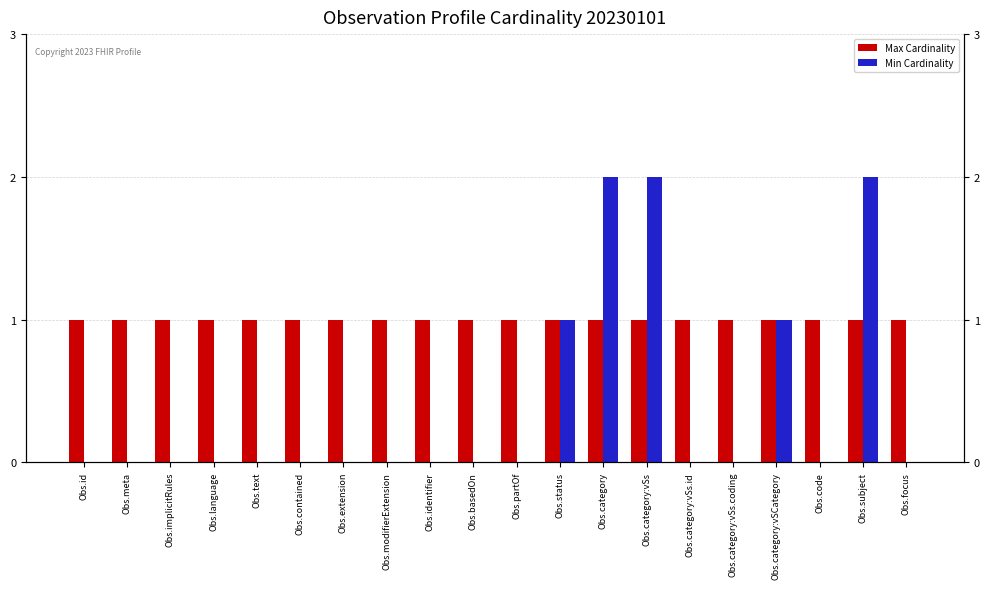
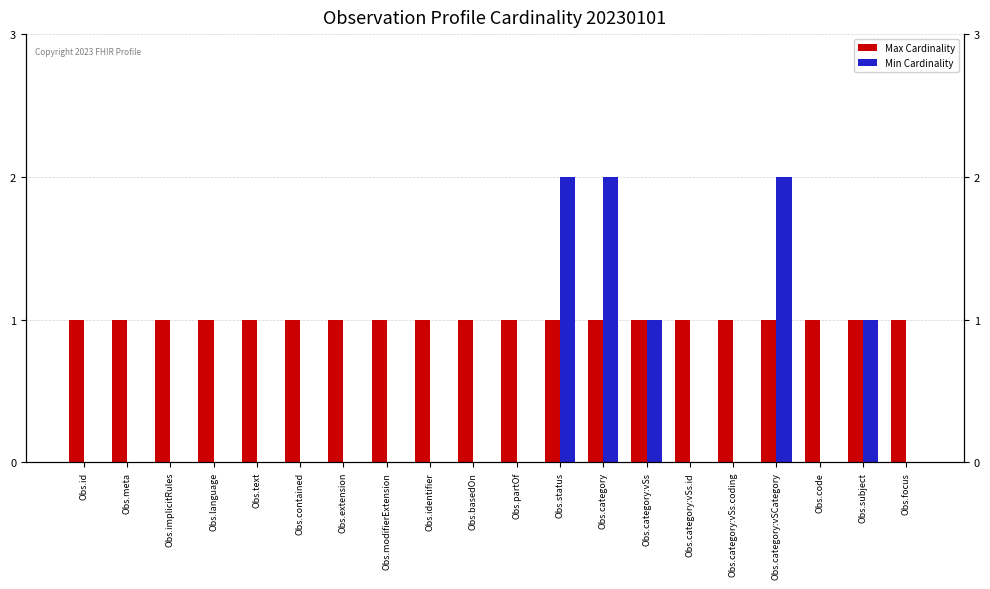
Min Cardinality, Obs.status: 1 -> 2
Min Cardinality, Obs.category:vSs: 2 -> 1
Min Cardinality, Obs.category:vSCategory: 1 -> 2
Min Cardinality, Obs.subject: 2 -> 1
